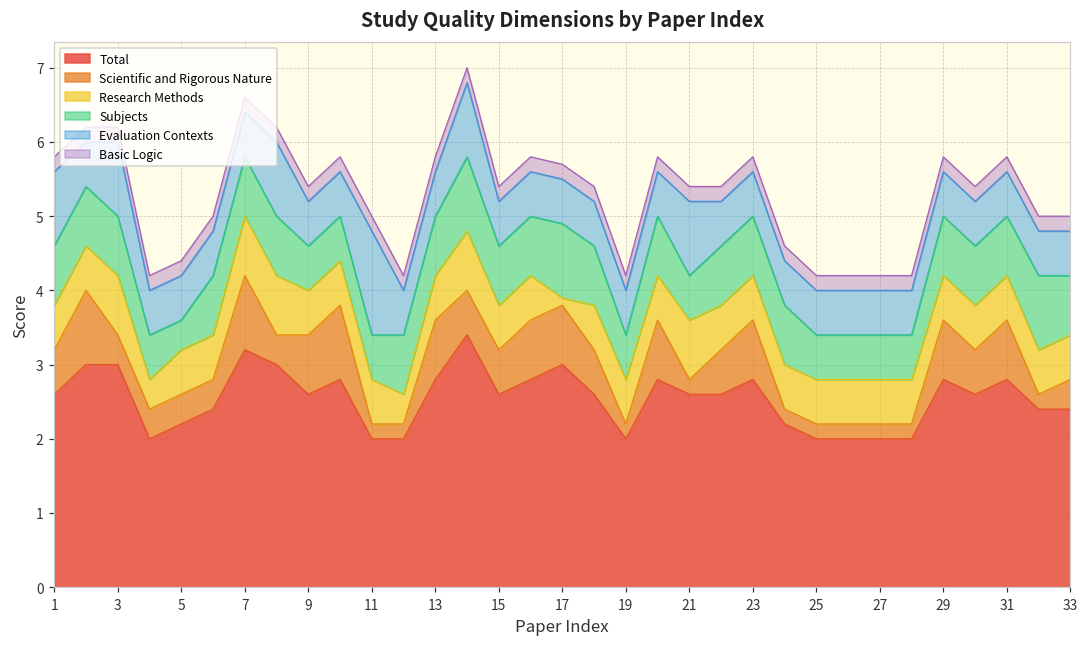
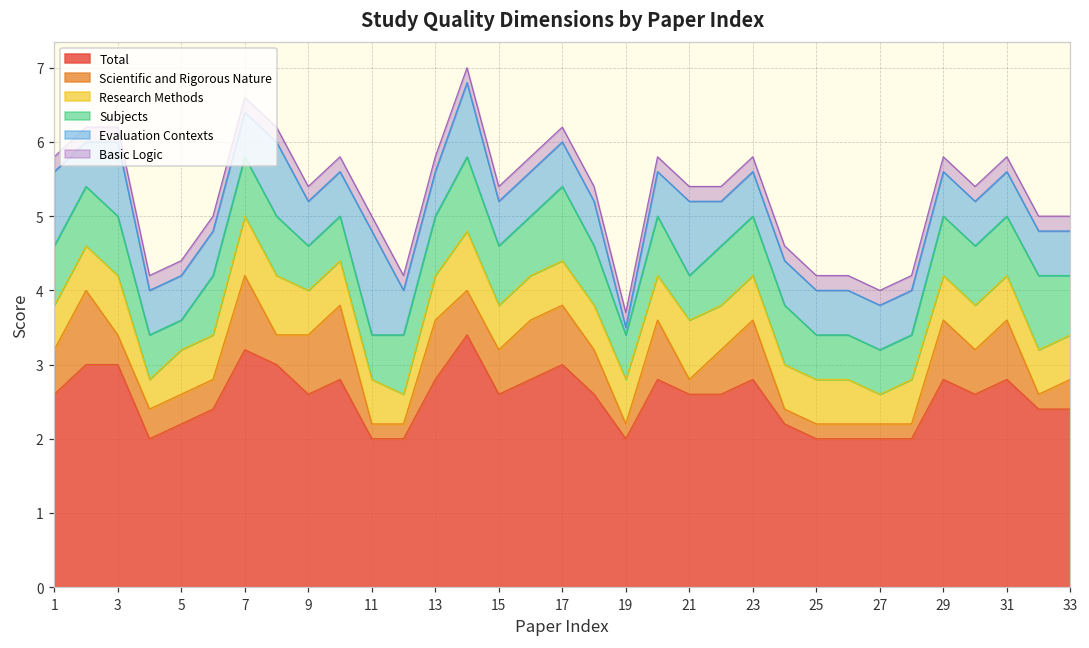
Research Methods, 17: 0.1 -> 0.6
Evaluation Contexts, 19: 0.6 -> 0.1
Research Methods, 27: 0.6 -> 0.4
